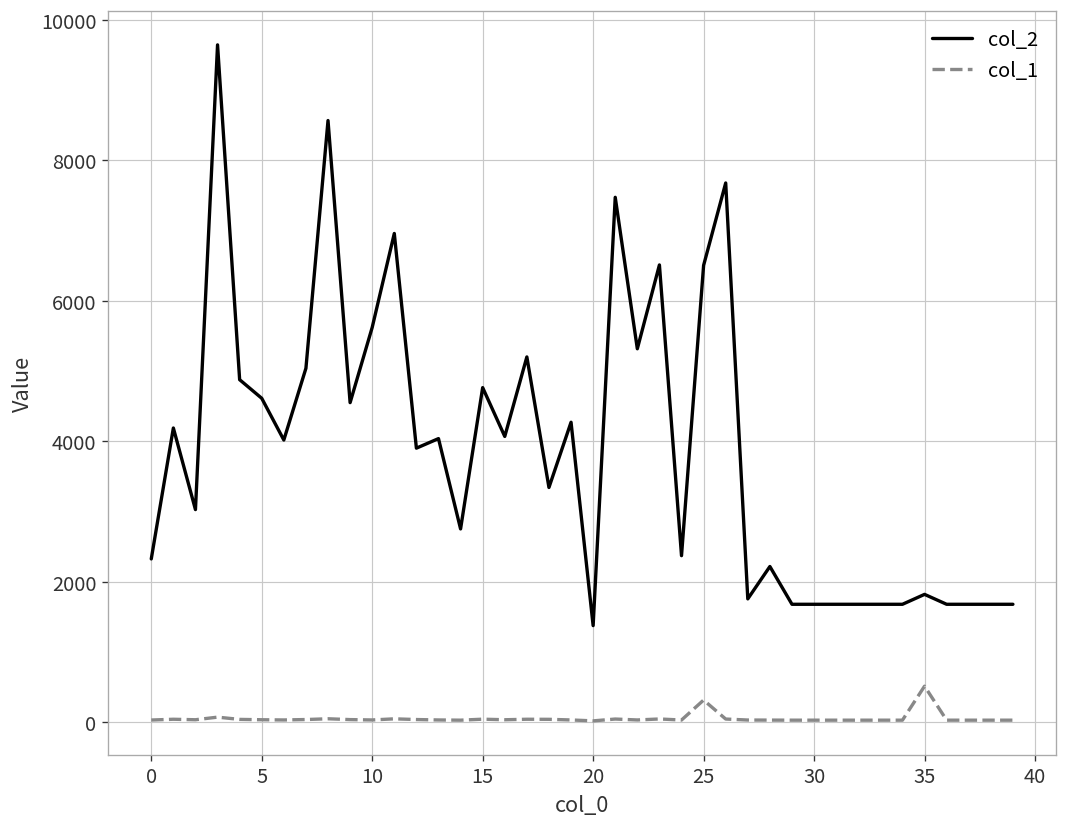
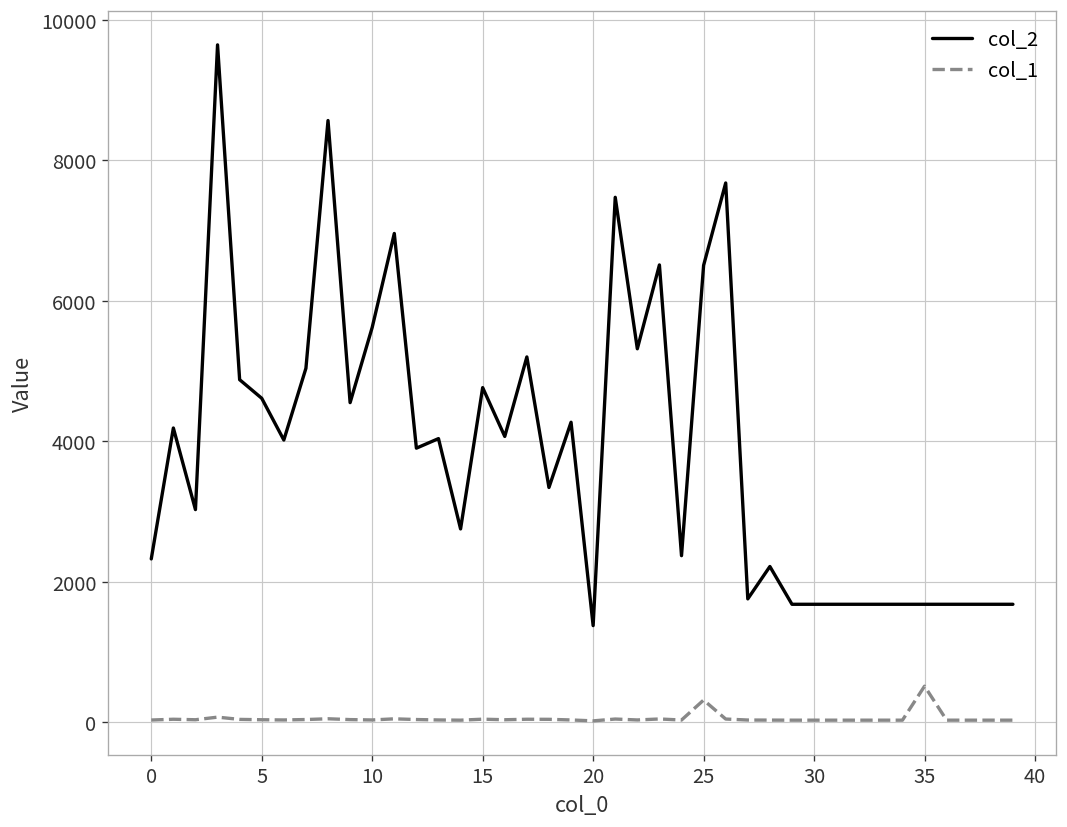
col_2, 35: 1800 -> 1700
